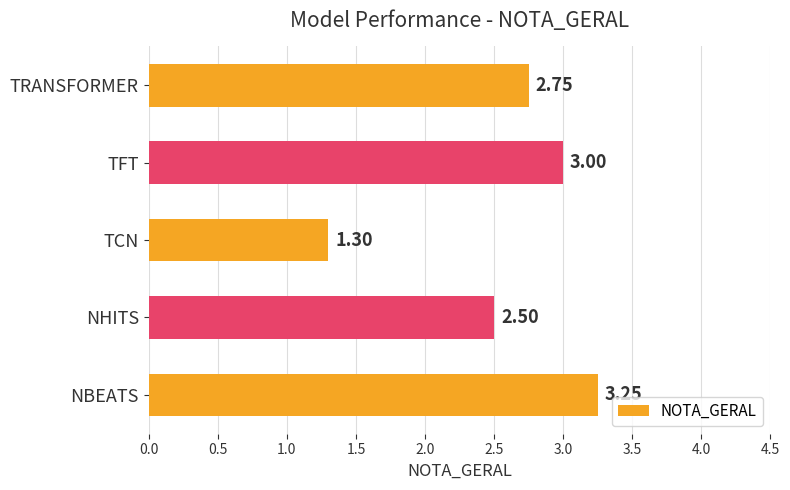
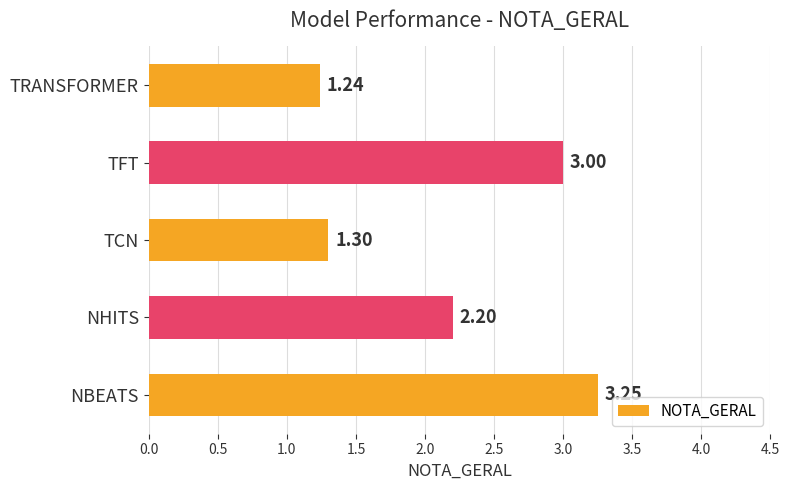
TRANSFORMER: 2.75 -> 1.24
NHITS: 2.50 -> 2.20
